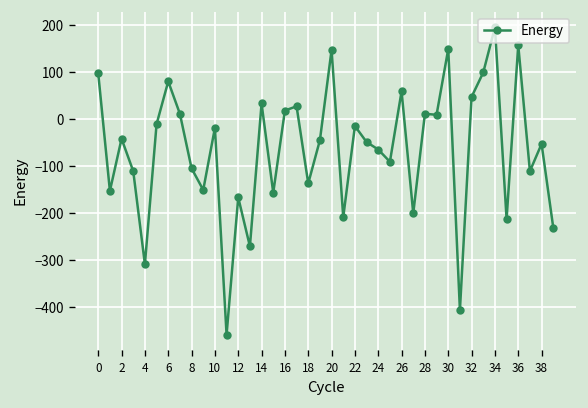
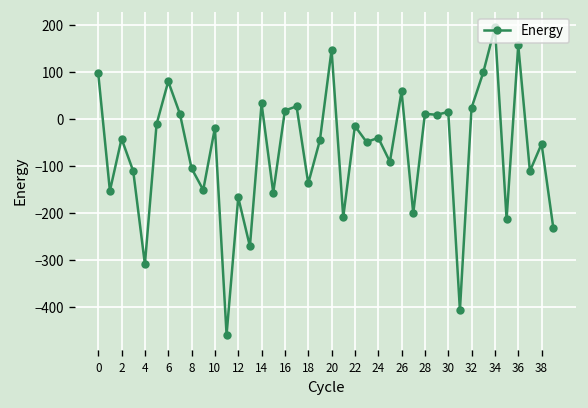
24: -60 -> -40
30: 150 -> 20
32: 50 -> 30
